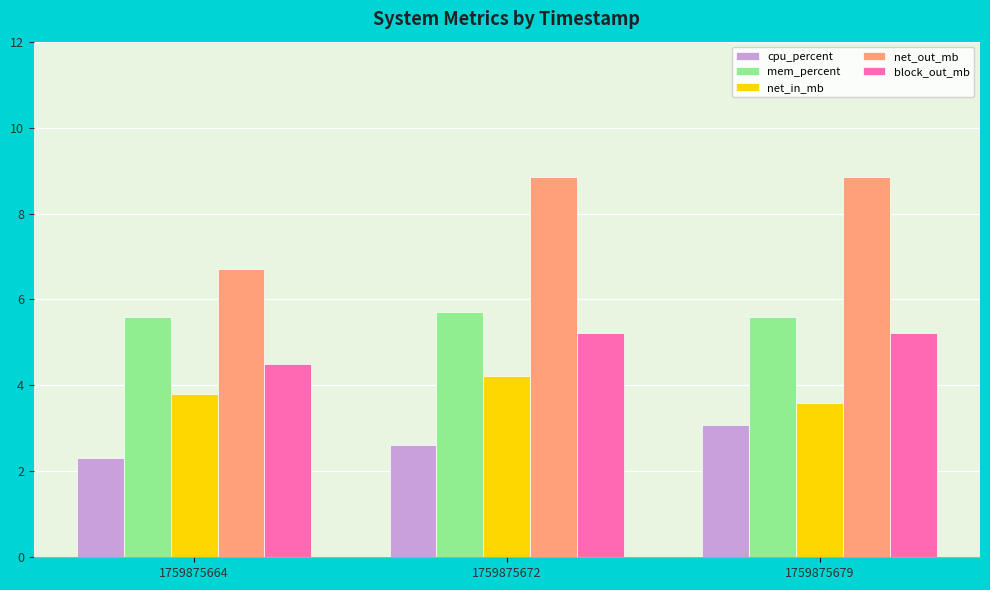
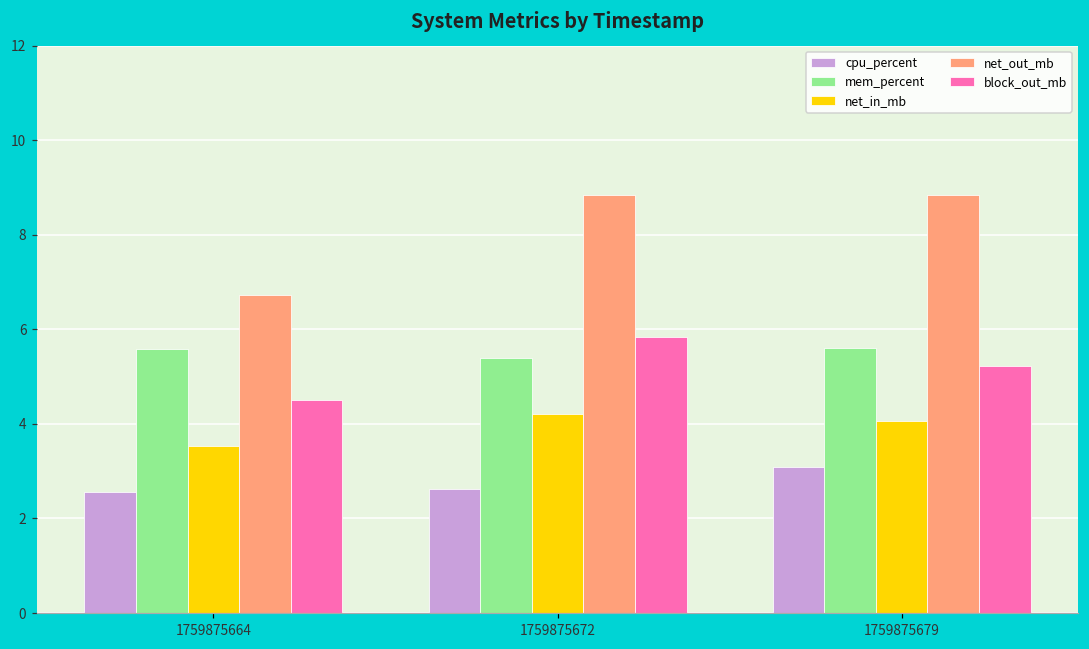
cpu_percent, 1759875664: 2.3 -> 2.6
net_in_mb, 1759875664: 3.8 -> 3.5
mem_percent, 1759875672: 5.7 -> 5.4
block_out_mb, 1759875672: 5.2 -> 5.9
net_in_mb, 1759875679: 3.6 -> 4.1
